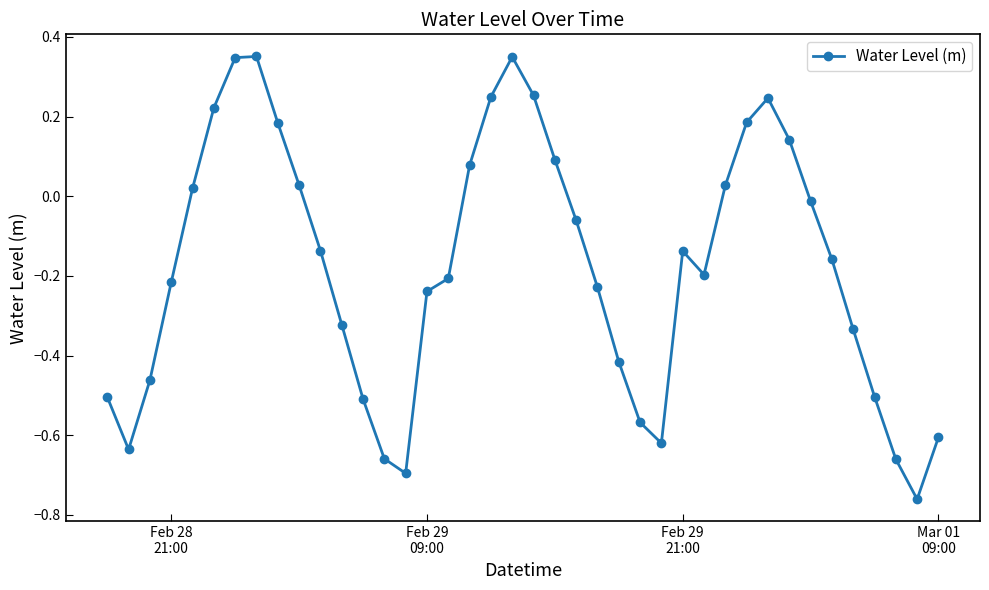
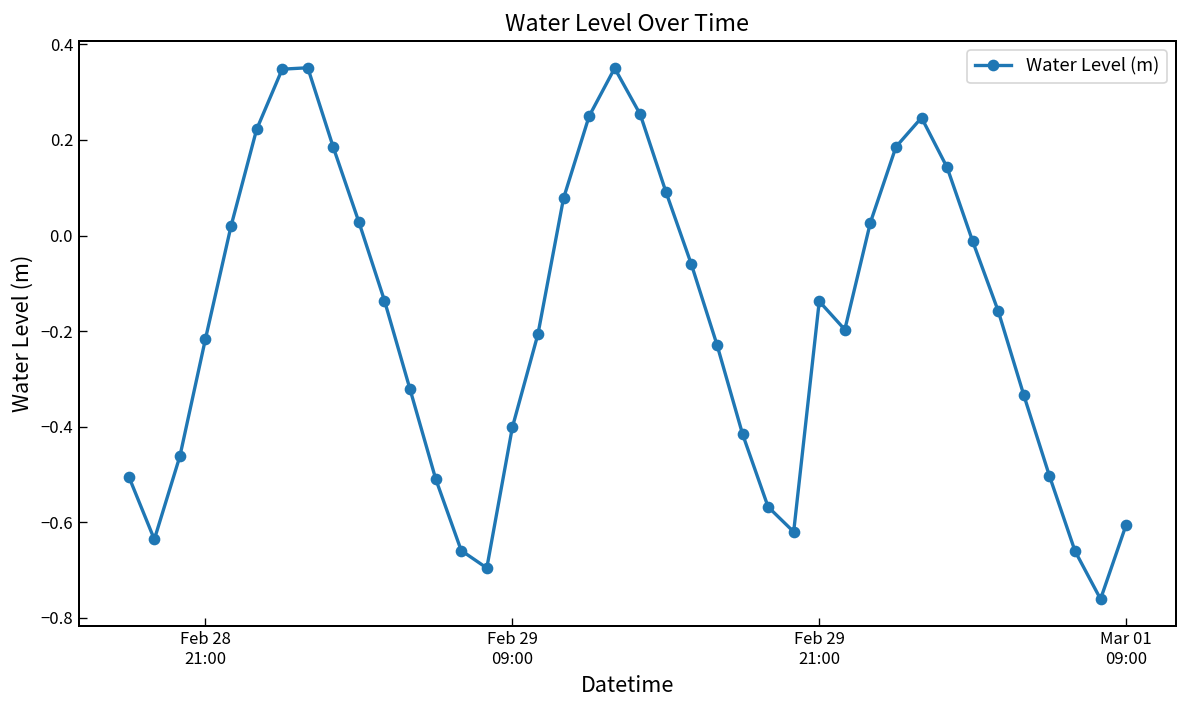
Feb 29 09:00: -0.24 -> -0.40
